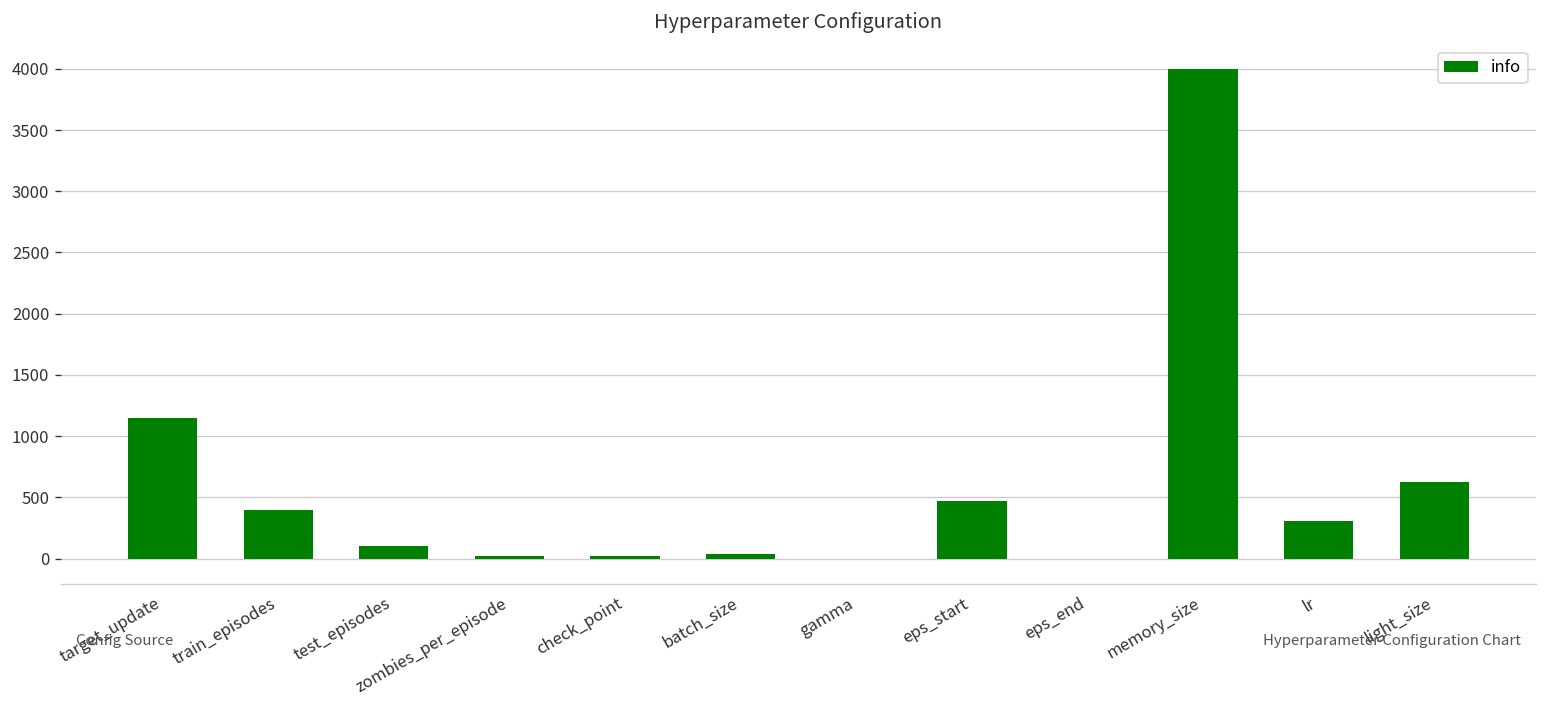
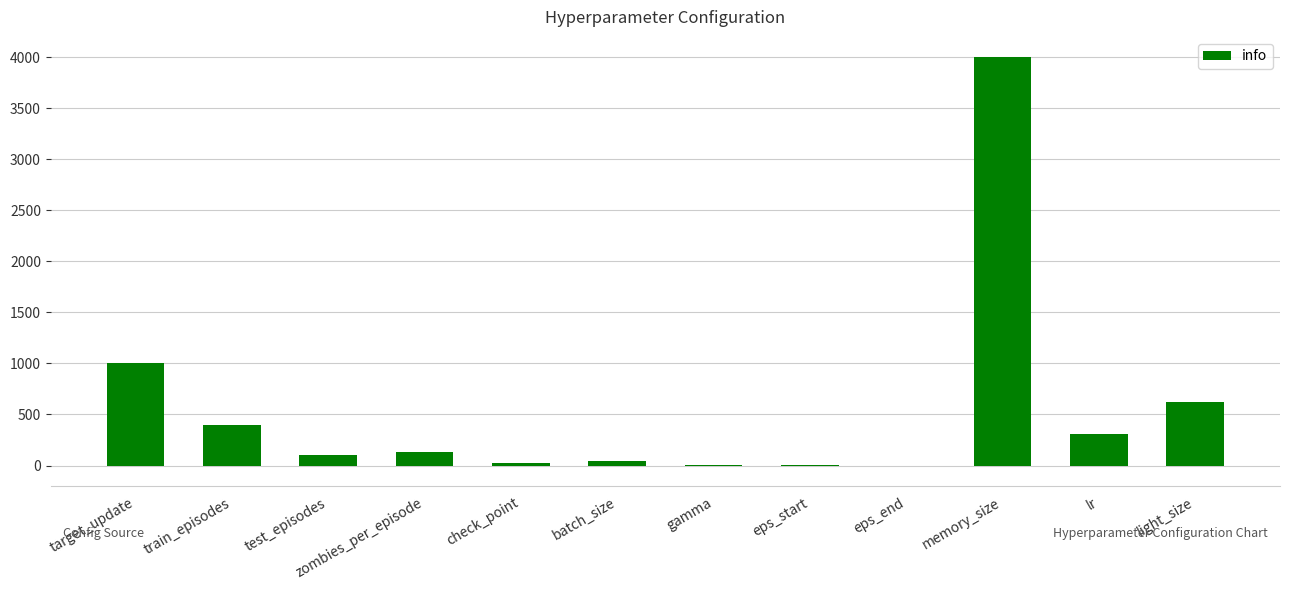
target_update: 1150 -> 1000
zombies_per_episode: 20 -> 140
eps_start: 470 -> 0
